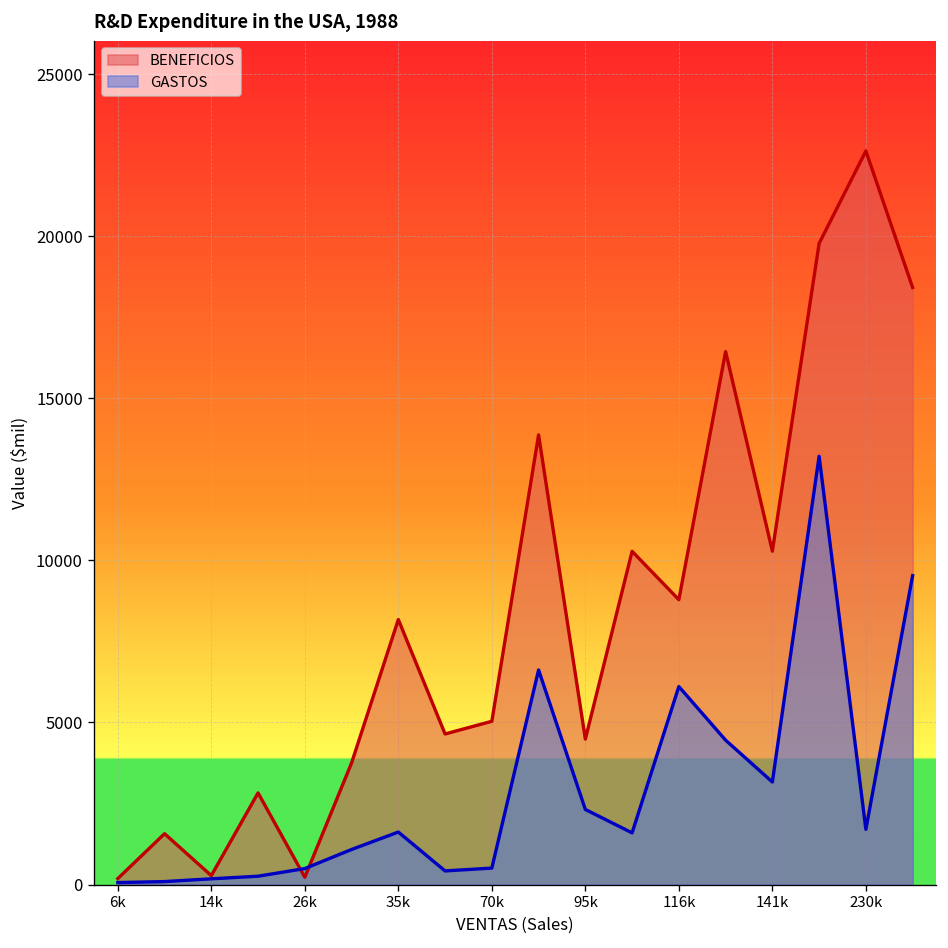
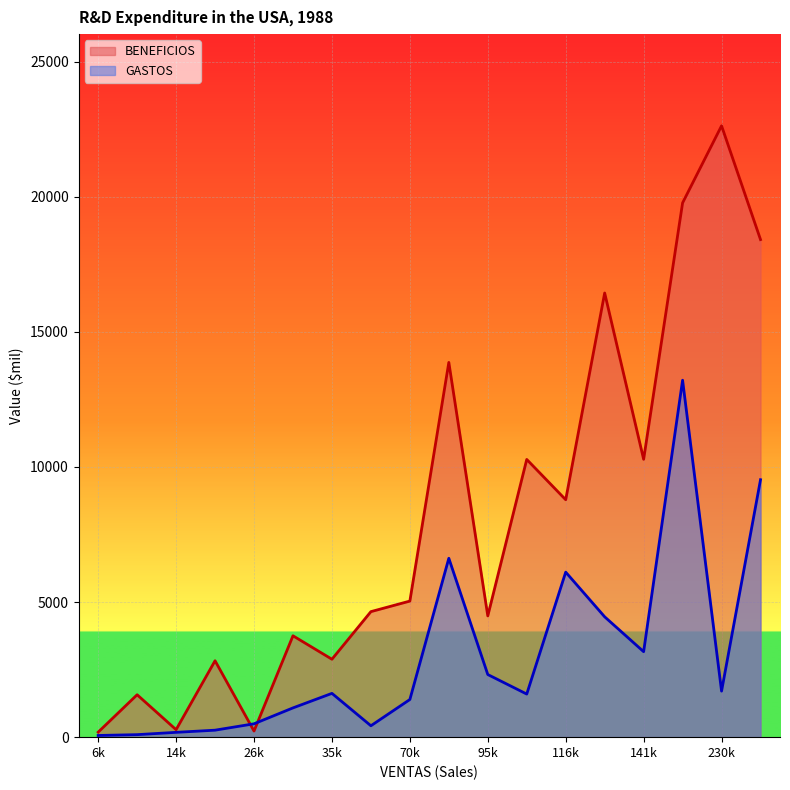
BENEFICIOS, 35k: 8200 -> 2900
GASTOS, 70k: 500 -> 1400
